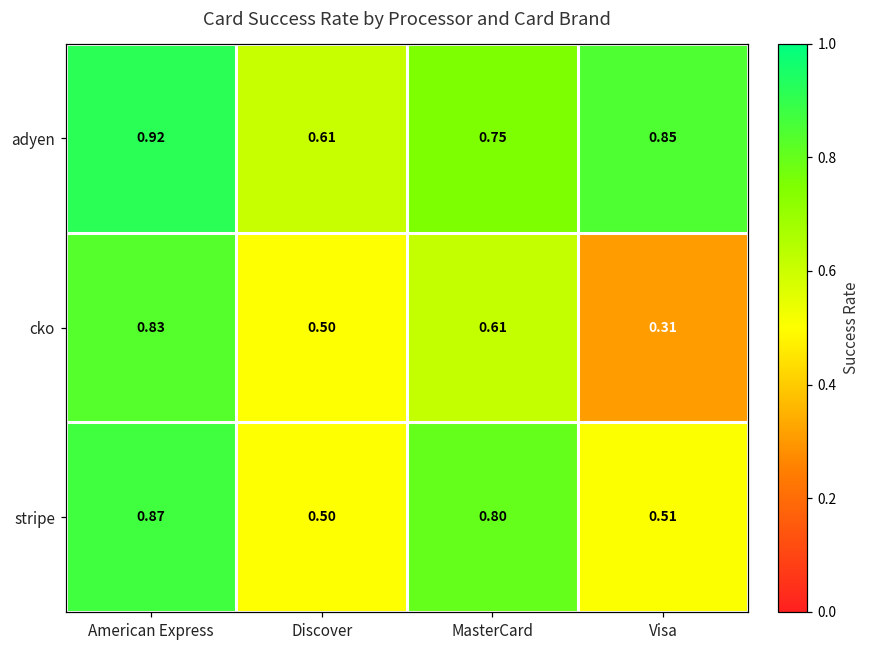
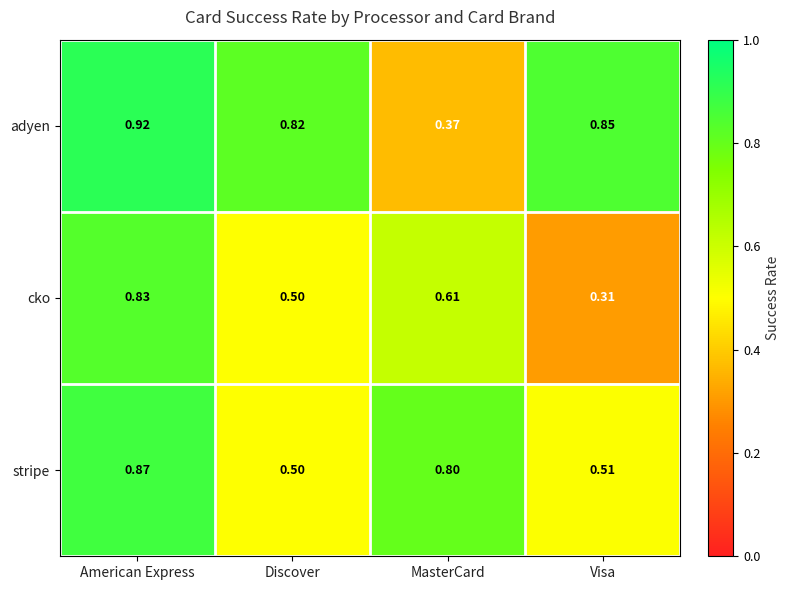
adyen, Discover: 0.61 -> 0.82
adyen, MasterCard: 0.75 -> 0.37
